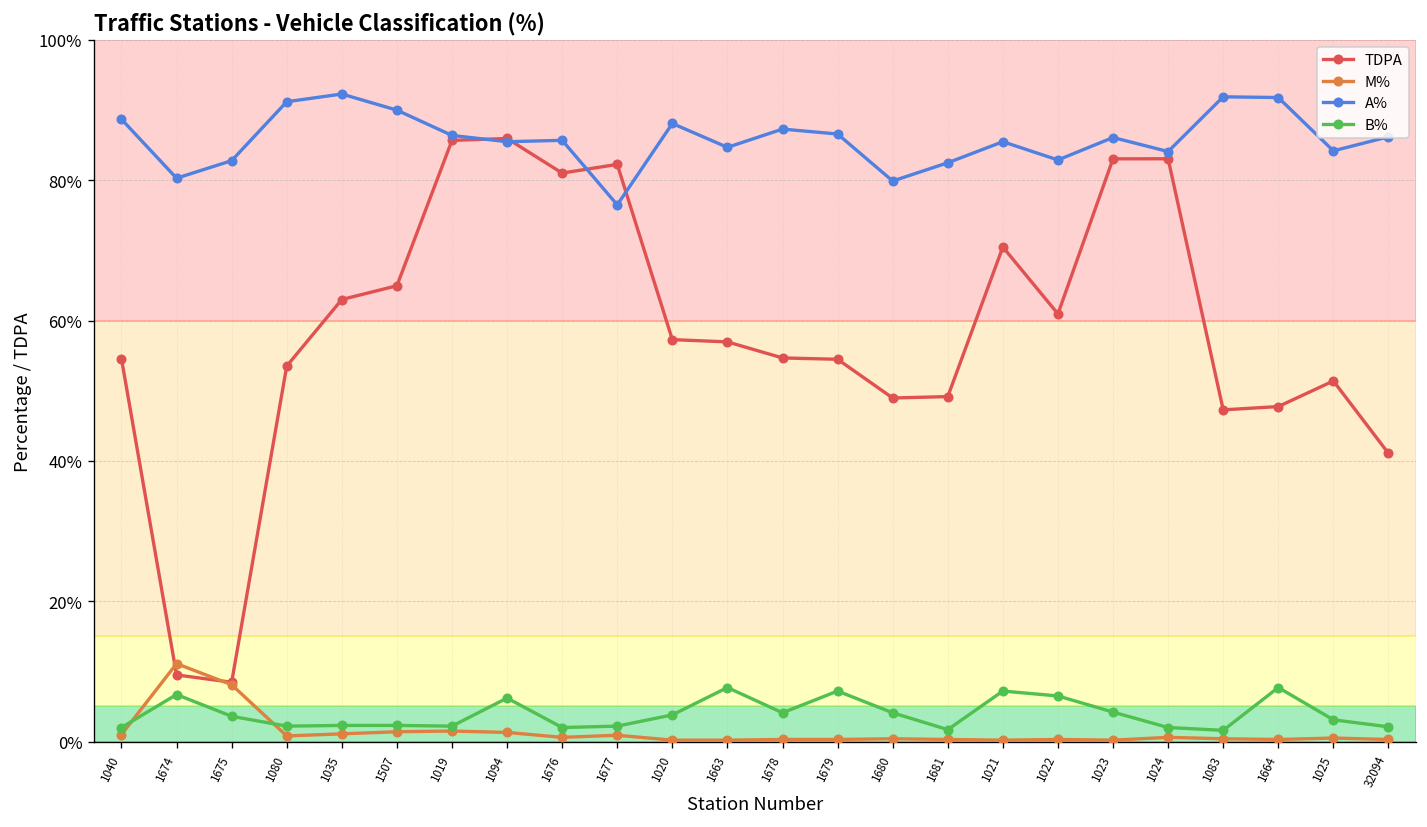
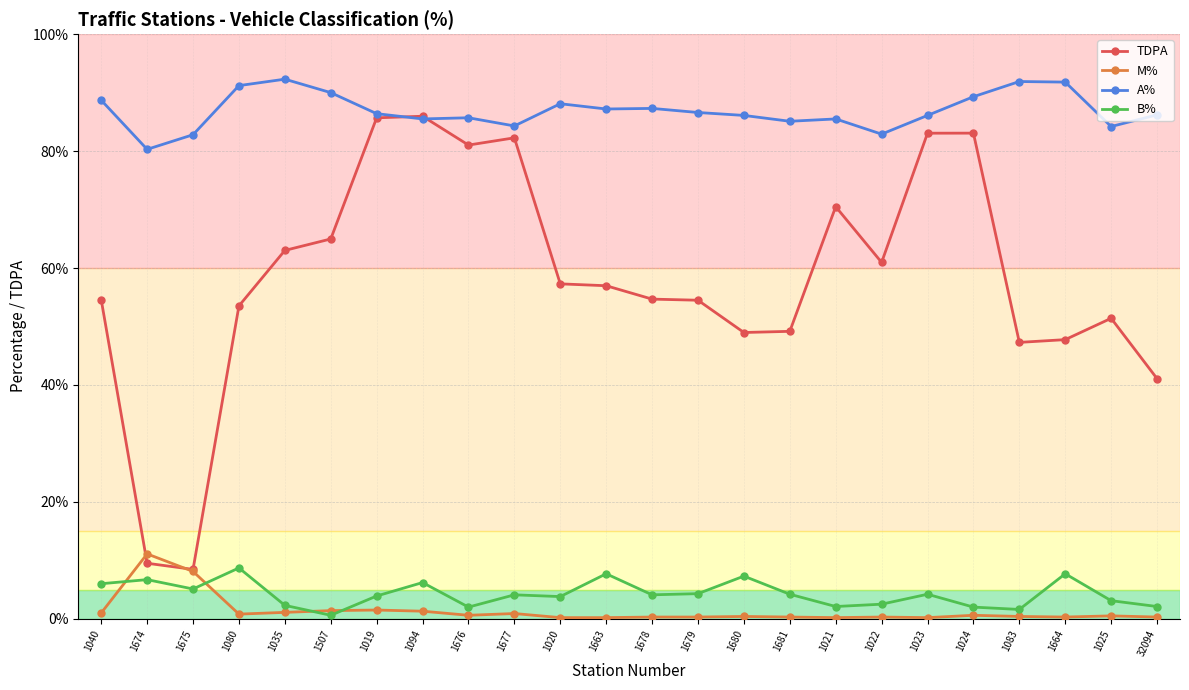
B%, 1040: 2% -> 6%
B%, 1675: 4% -> 5%
B%, 1080: 2% -> 9%
B%, 1507: 2% -> 1%
B%, 1019: 2% -> 4%
A%, 1677: 77% -> 84%
B%, 1677: 2% -> 4%
A%, 1663: 85% -> 87%
B%, 1679: 7% -> 4%
A%, 1680: 80% -> 86%
B%, 1680: 4% -> 7%
A%, 1681: 83% -> 85%
B%, 1681: 2% -> 4%
B%, 1021: 7% -> 2%
B%, 1022: 7% -> 3%
A%, 1024: 84% -> 89%
